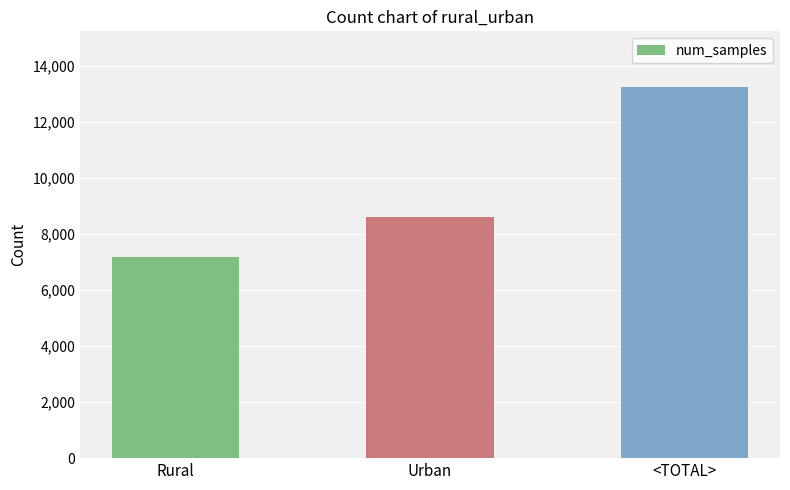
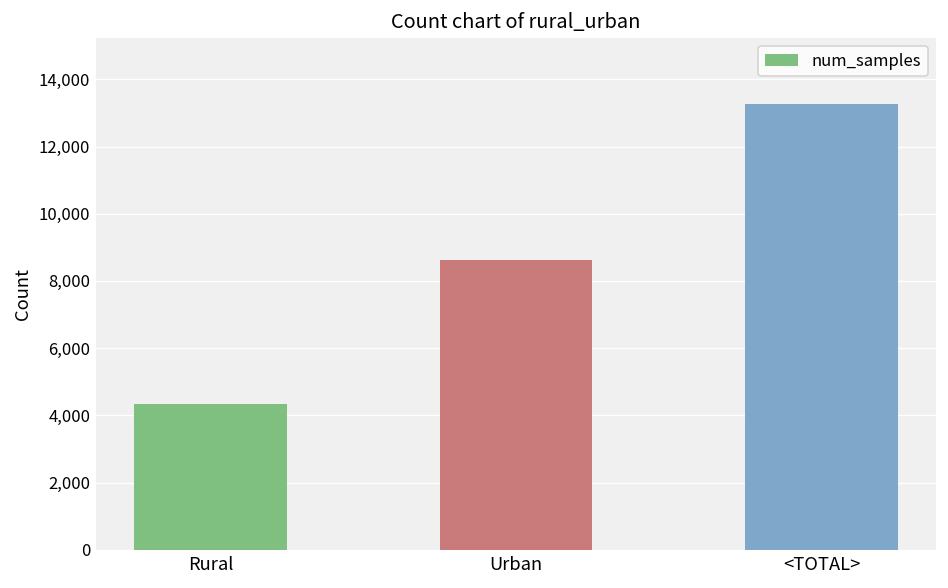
Rural: 7,200 -> 4,300
